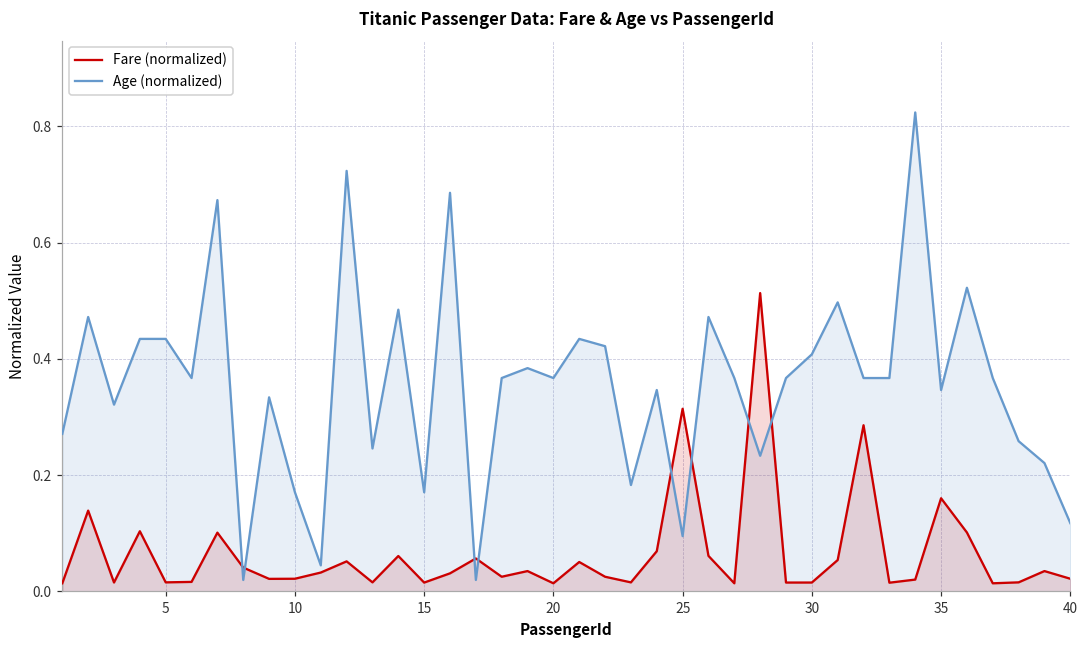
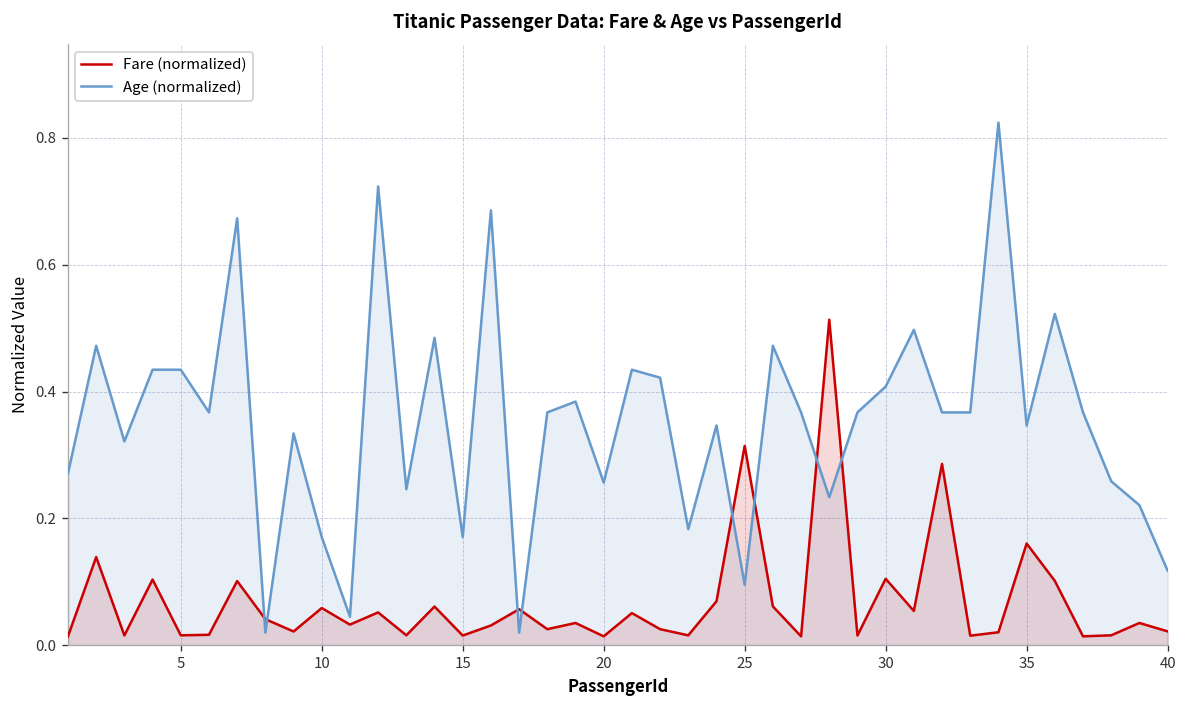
Fare (normalized), 10: 0.02 -> 0.06
Age (normalized), 20: 0.37 -> 0.26
Fare (normalized), 30: 0.02 -> 0.10
